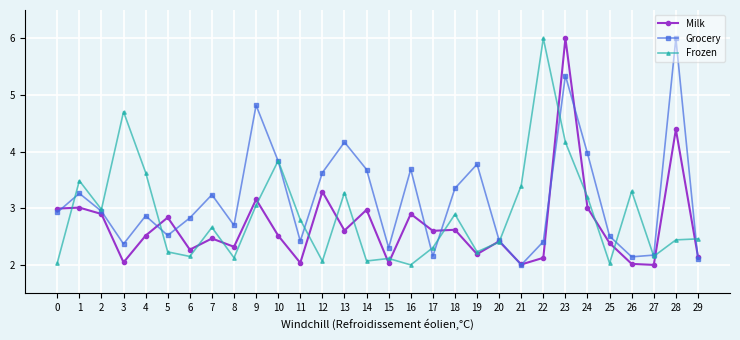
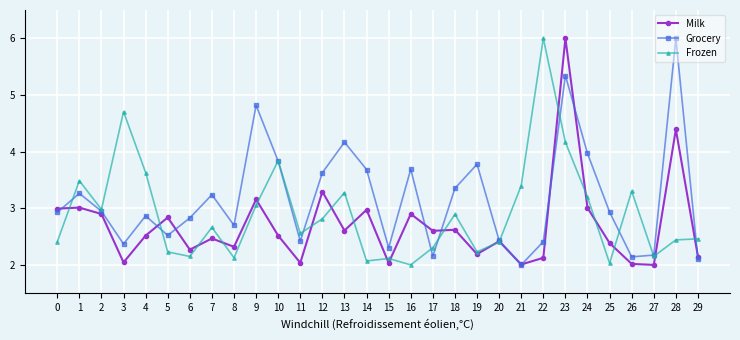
Frozen, 0: 2.0 -> 2.4
Frozen, 11: 2.8 -> 2.6
Frozen, 12: 2.1 -> 2.8
Grocery, 25: 2.5 -> 2.9
